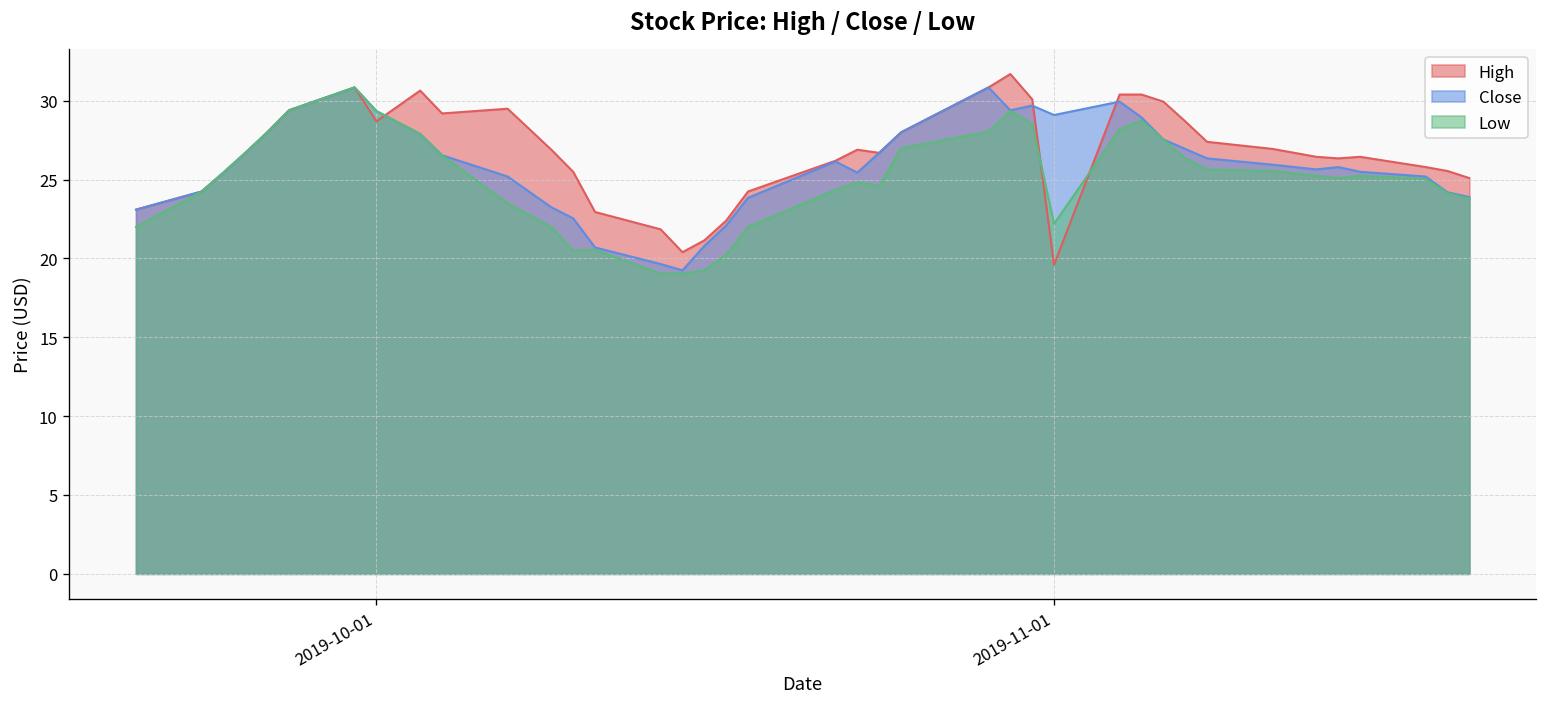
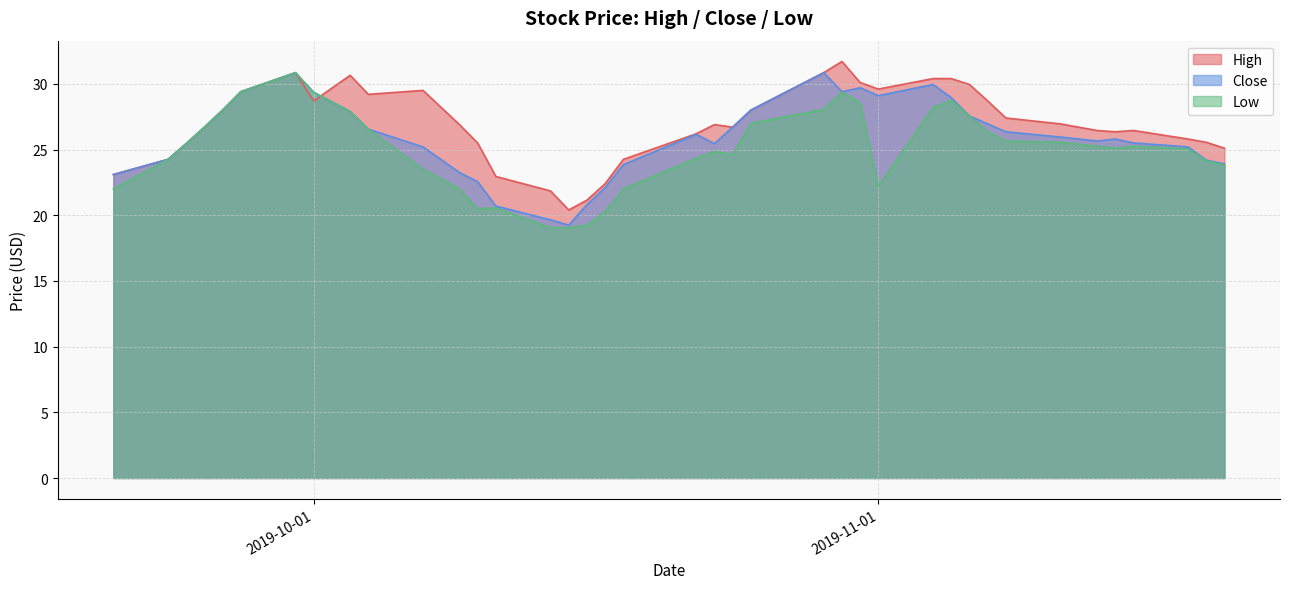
High, 2019-11-01: 19.6 -> 29.6
